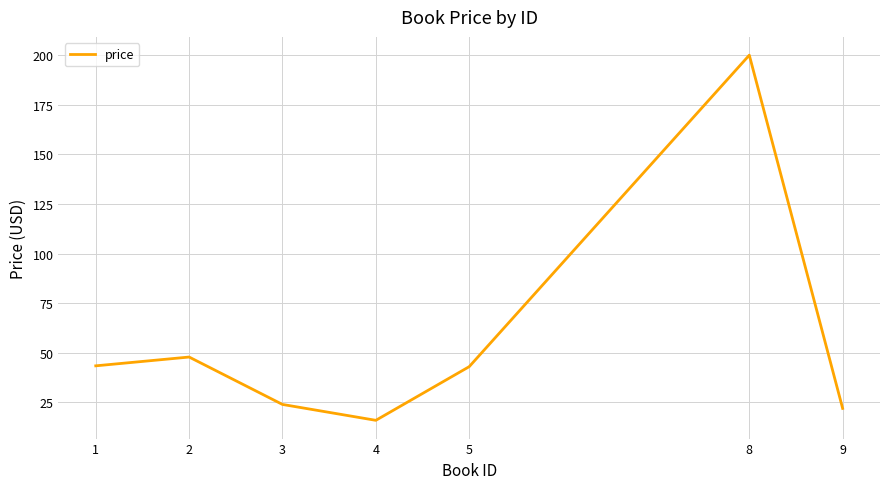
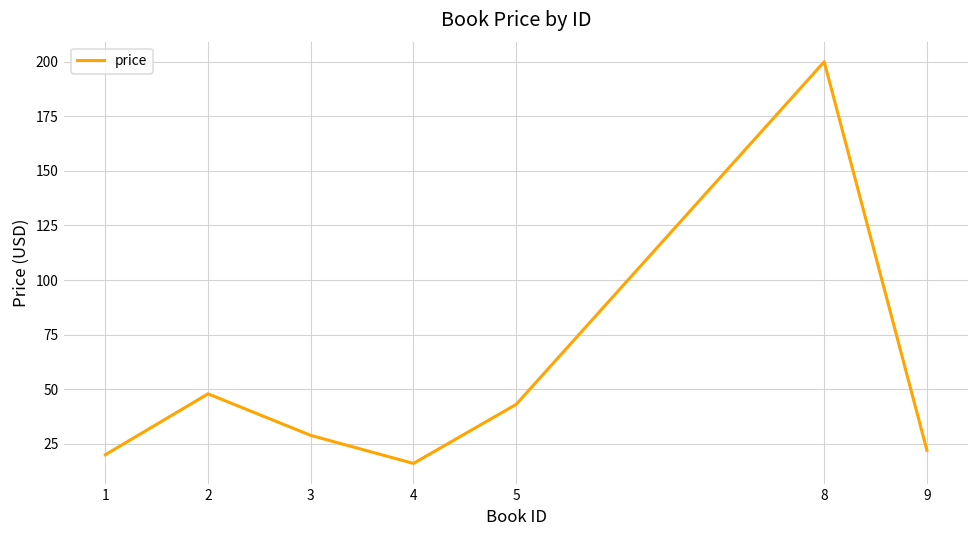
1: 43 -> 20
3: 24 -> 29
